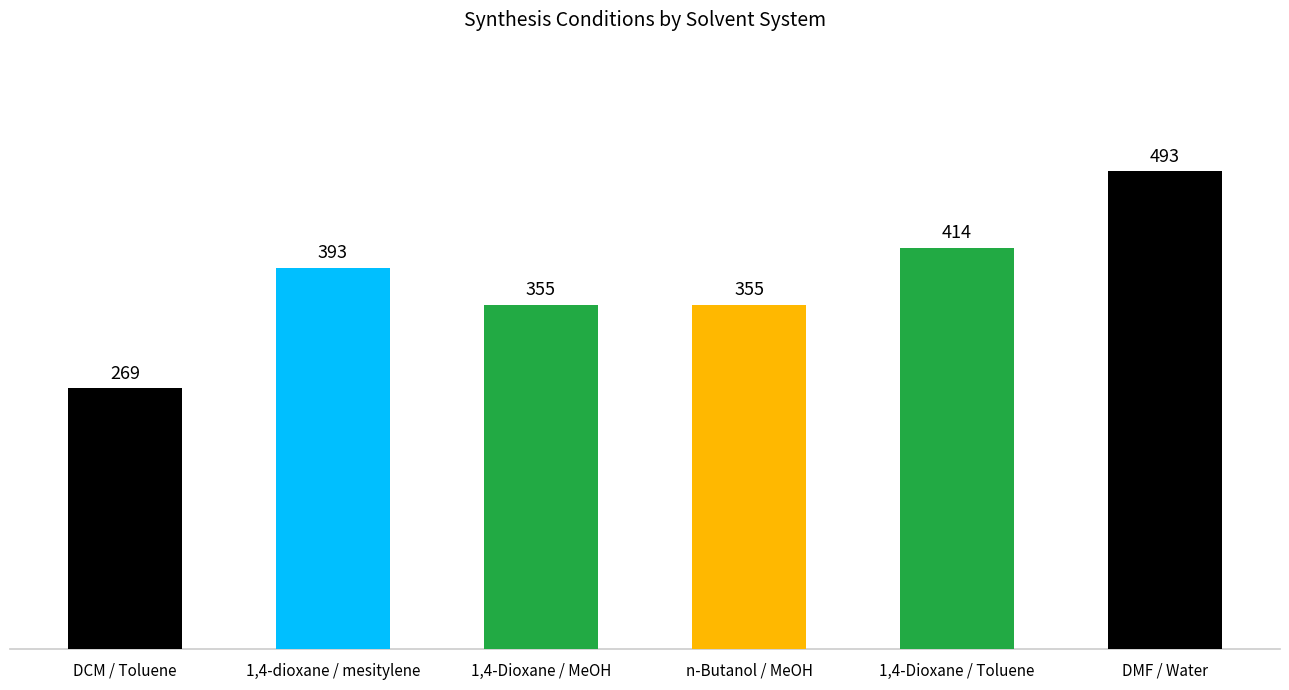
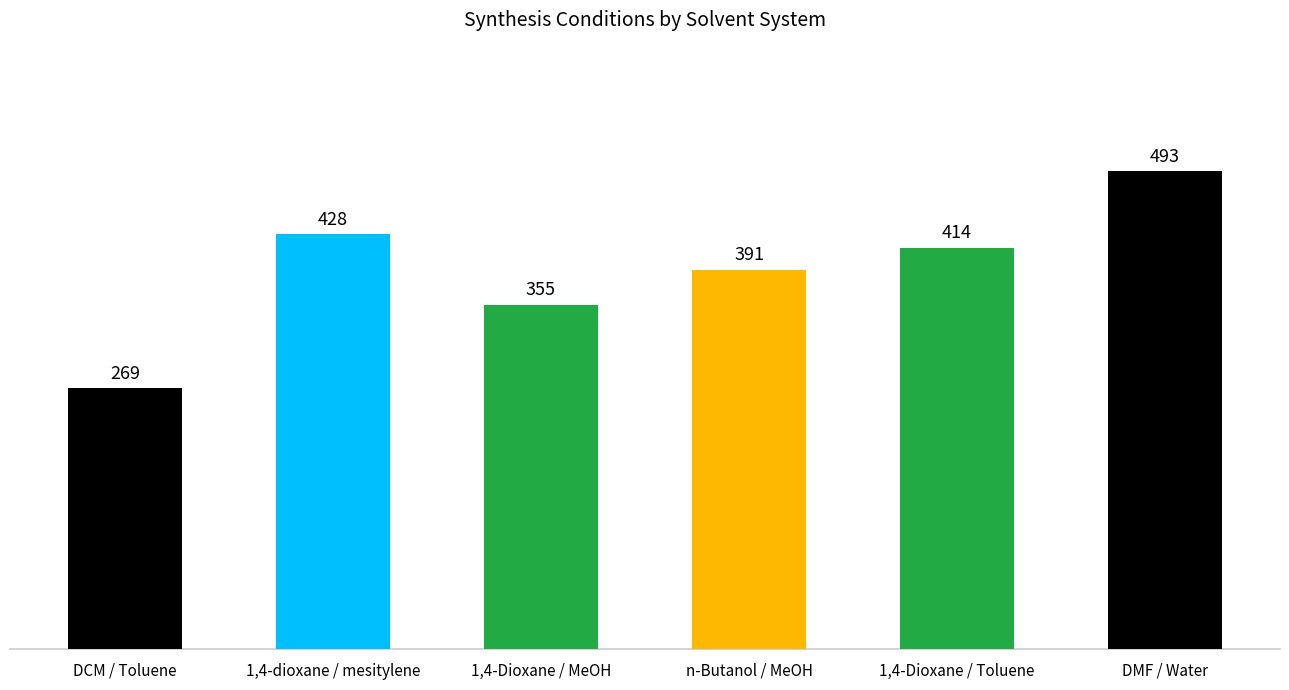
1,4-dioxane / mesitylene: 393 -> 428
n-Butanol / MeOH: 355 -> 391
